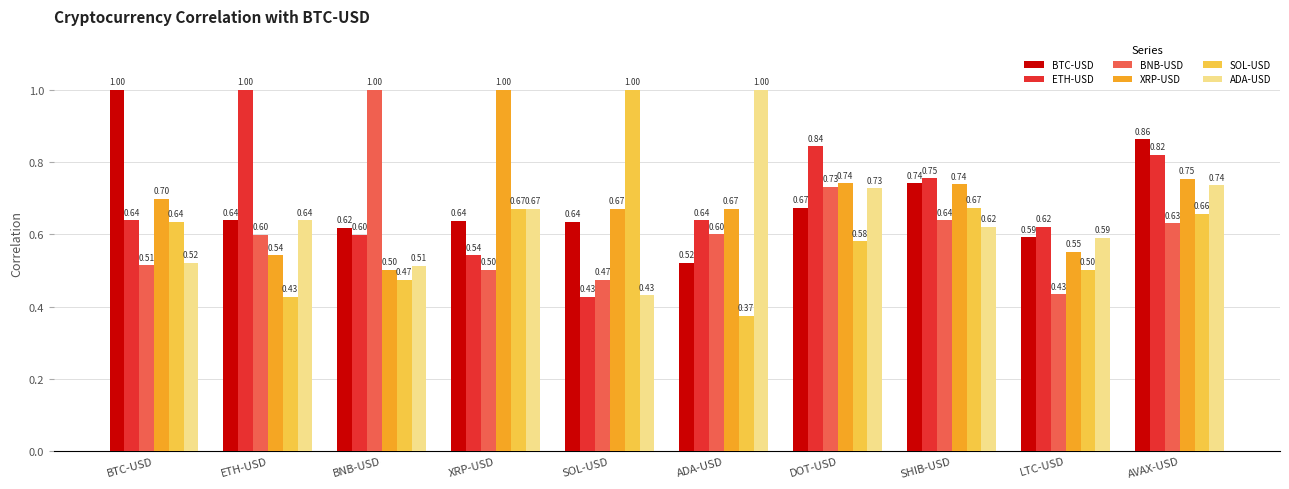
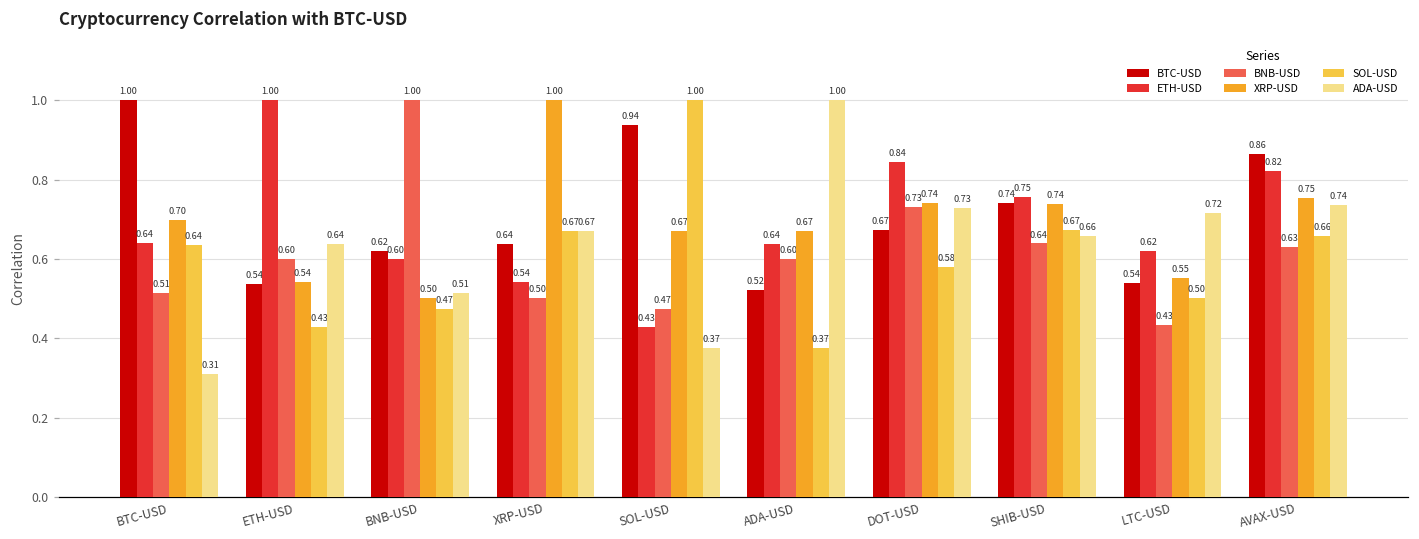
ADA-USD, BTC-USD: 0.52 -> 0.31
BTC-USD, ETH-USD: 0.64 -> 0.54
BTC-USD, SOL-USD: 0.64 -> 0.94
ADA-USD, SOL-USD: 0.43 -> 0.37
ADA-USD, SHIB-USD: 0.62 -> 0.66
BTC-USD, LTC-USD: 0.59 -> 0.54
ADA-USD, LTC-USD: 0.59 -> 0.72
